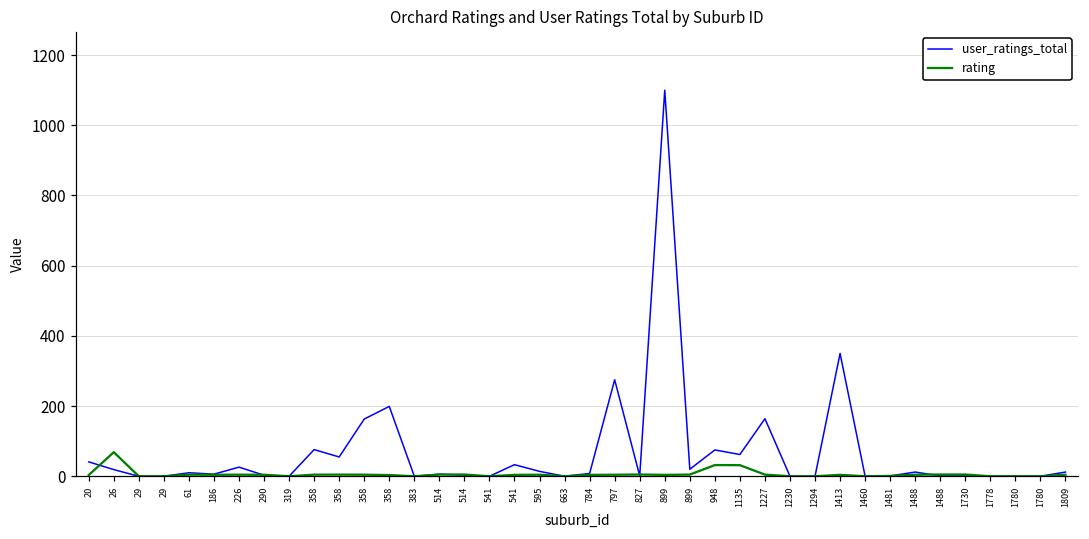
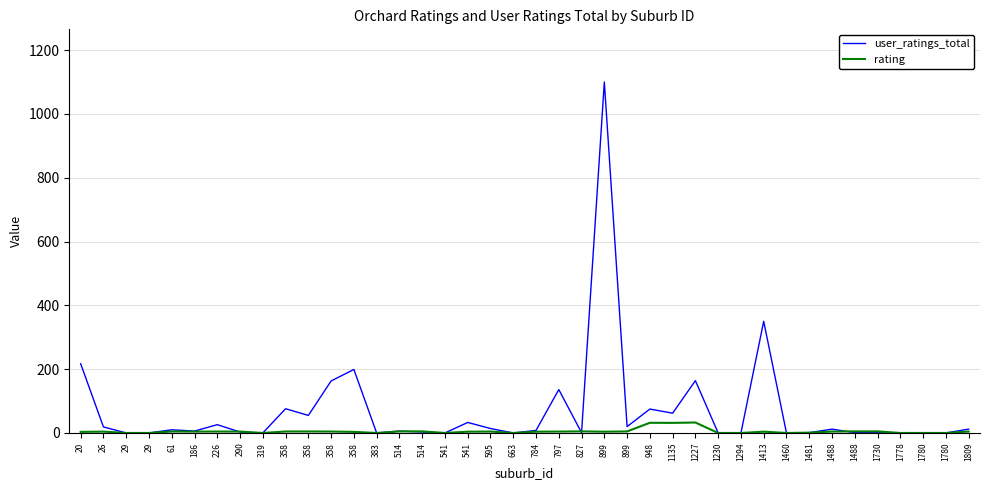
user_ratings_total, 20: 40 -> 220
rating, 26: 70 -> 0
user_ratings_total, 797: 280 -> 140
rating, 1227: 0 -> 30
